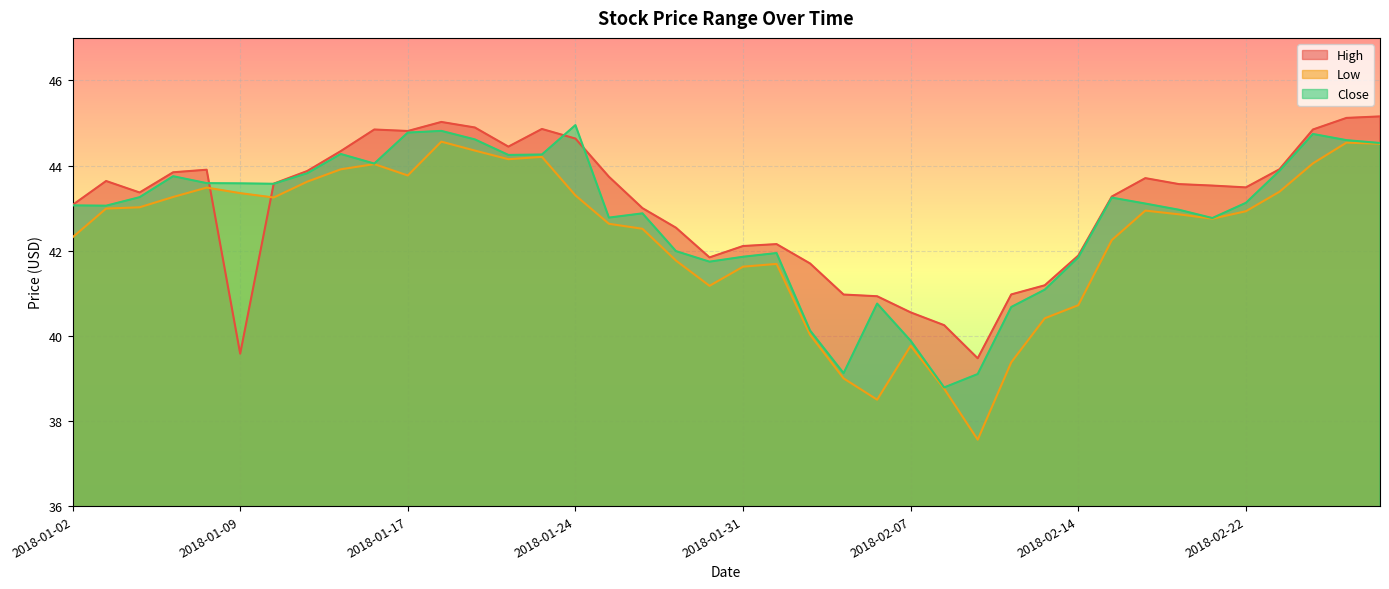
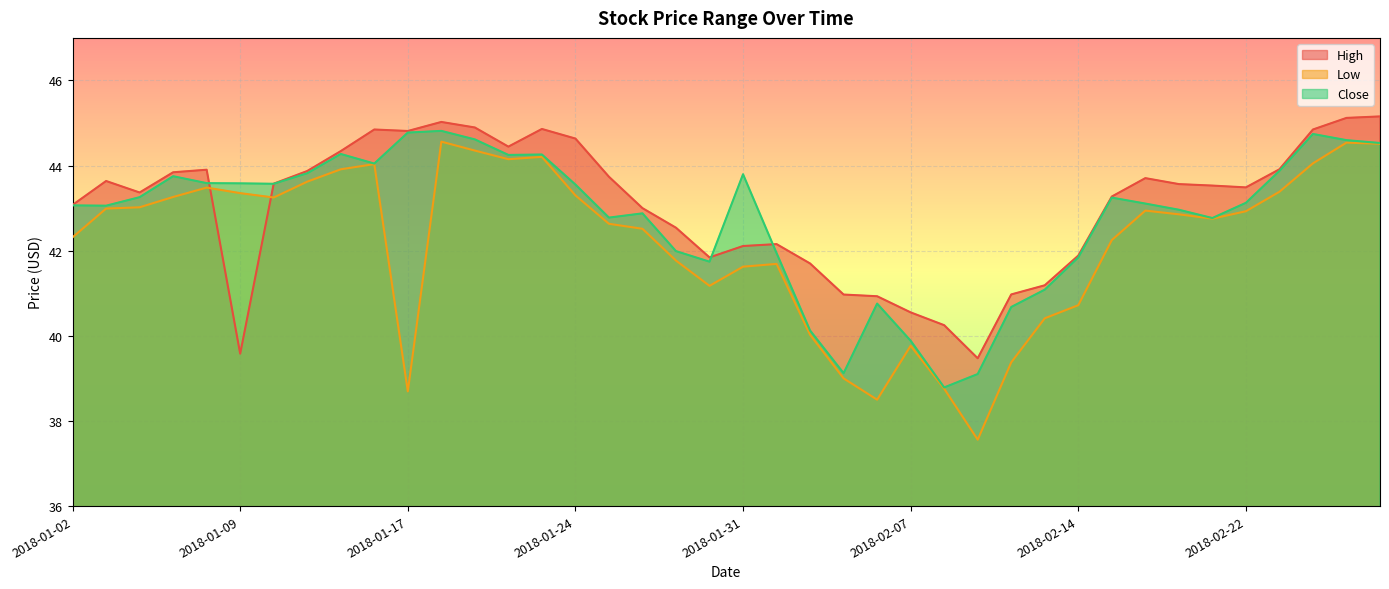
Low, 2018-01-17: 43.8 -> 38.7
Close, 2018-01-24: 45.0 -> 43.6
Close, 2018-01-31: 41.9 -> 43.8
